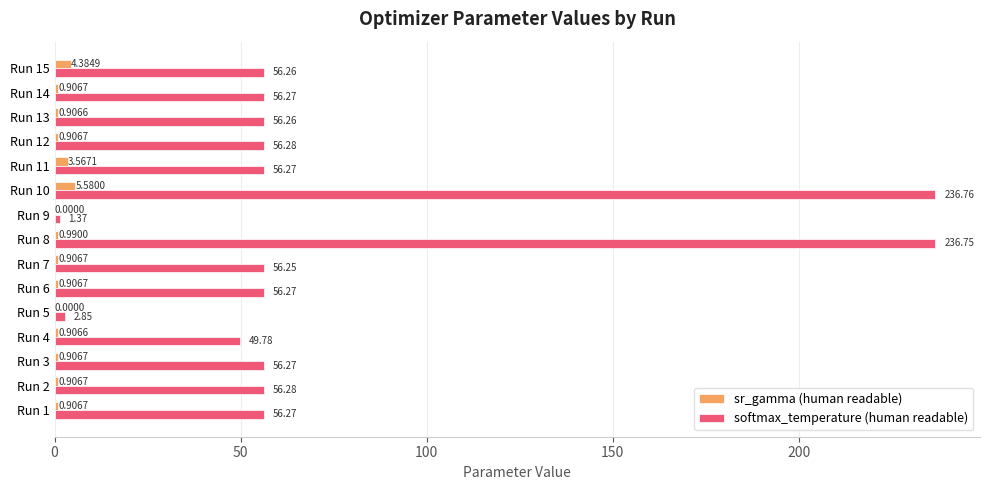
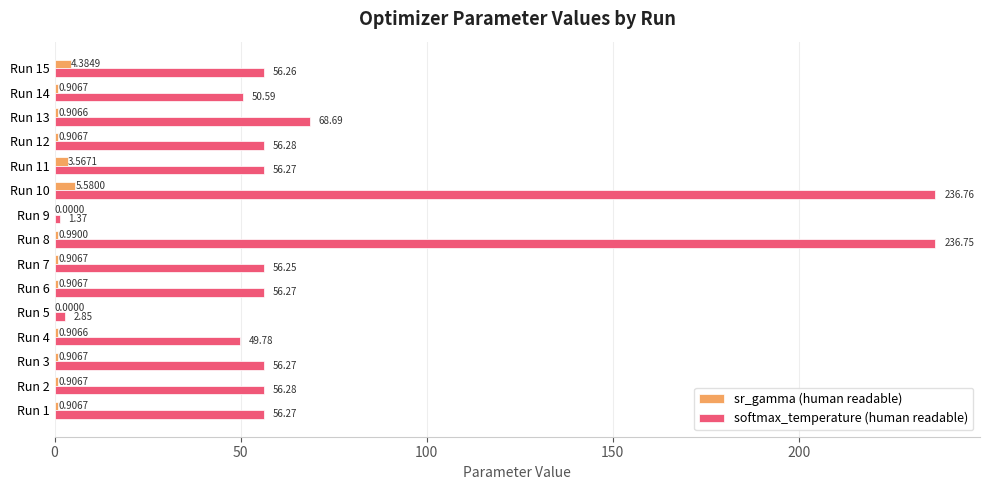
softmax_temperature (human readable), Run 14: 56.27 -> 50.59
softmax_temperature (human readable), Run 13: 56.26 -> 68.69
